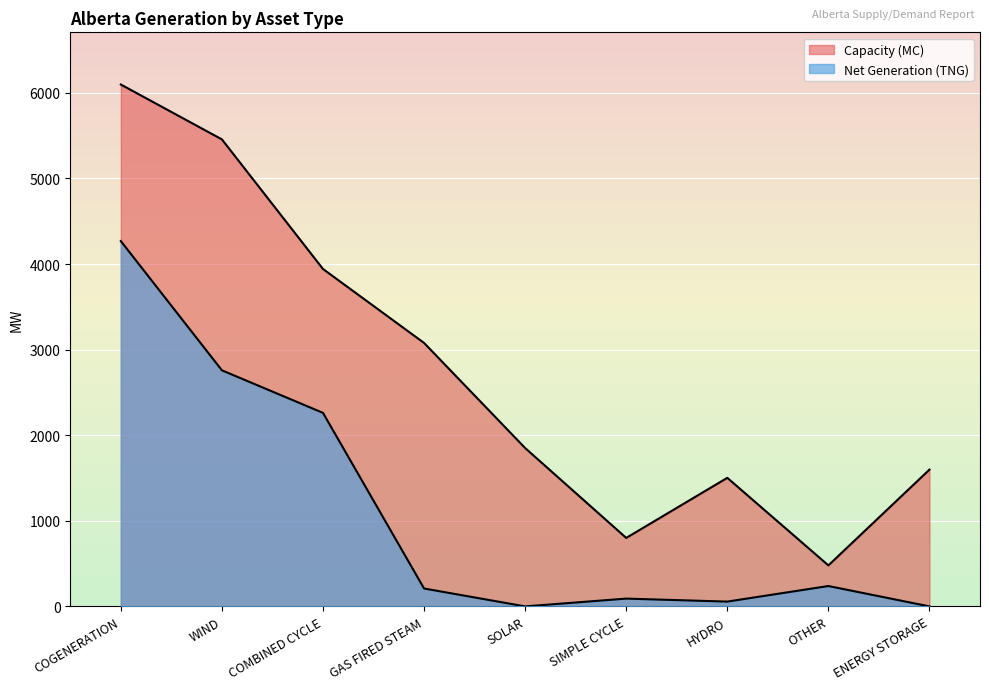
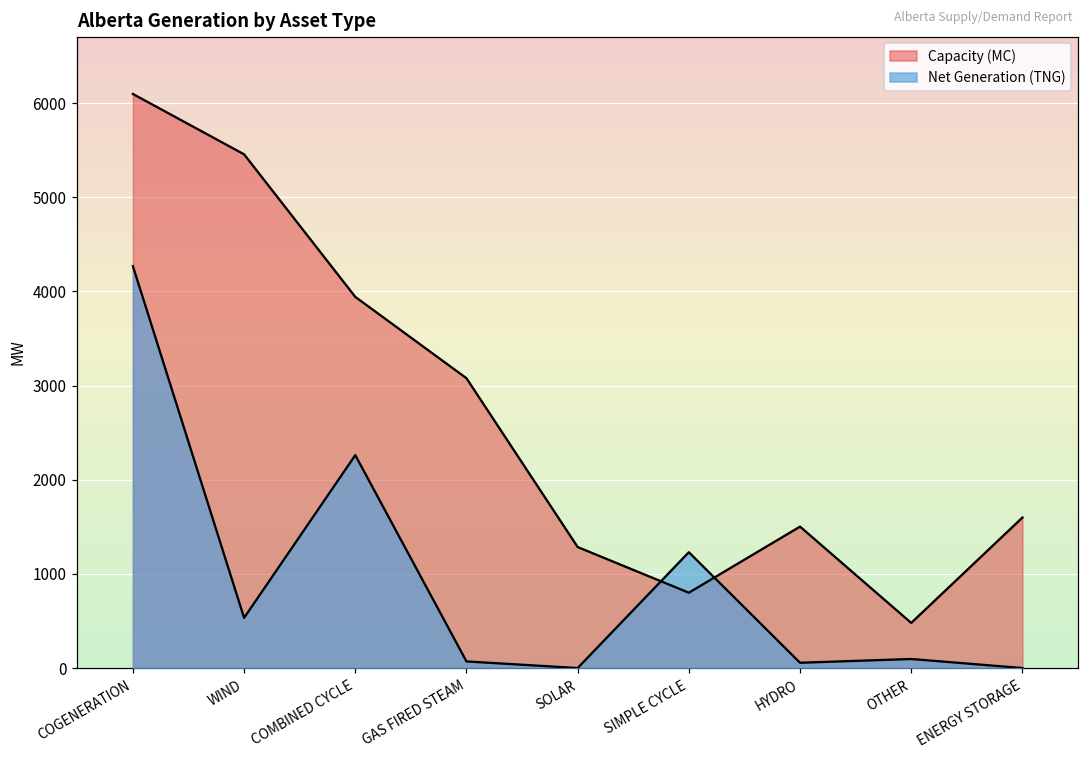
Net Generation (TNG), WIND: 2800 -> 500
Net Generation (TNG), GAS FIRED STEAM: 200 -> 100
Capacity (MC), SOLAR: 1900 -> 1300
Net Generation (TNG), SIMPLE CYCLE: 100 -> 1200
Net Generation (TNG), OTHER: 200 -> 100
